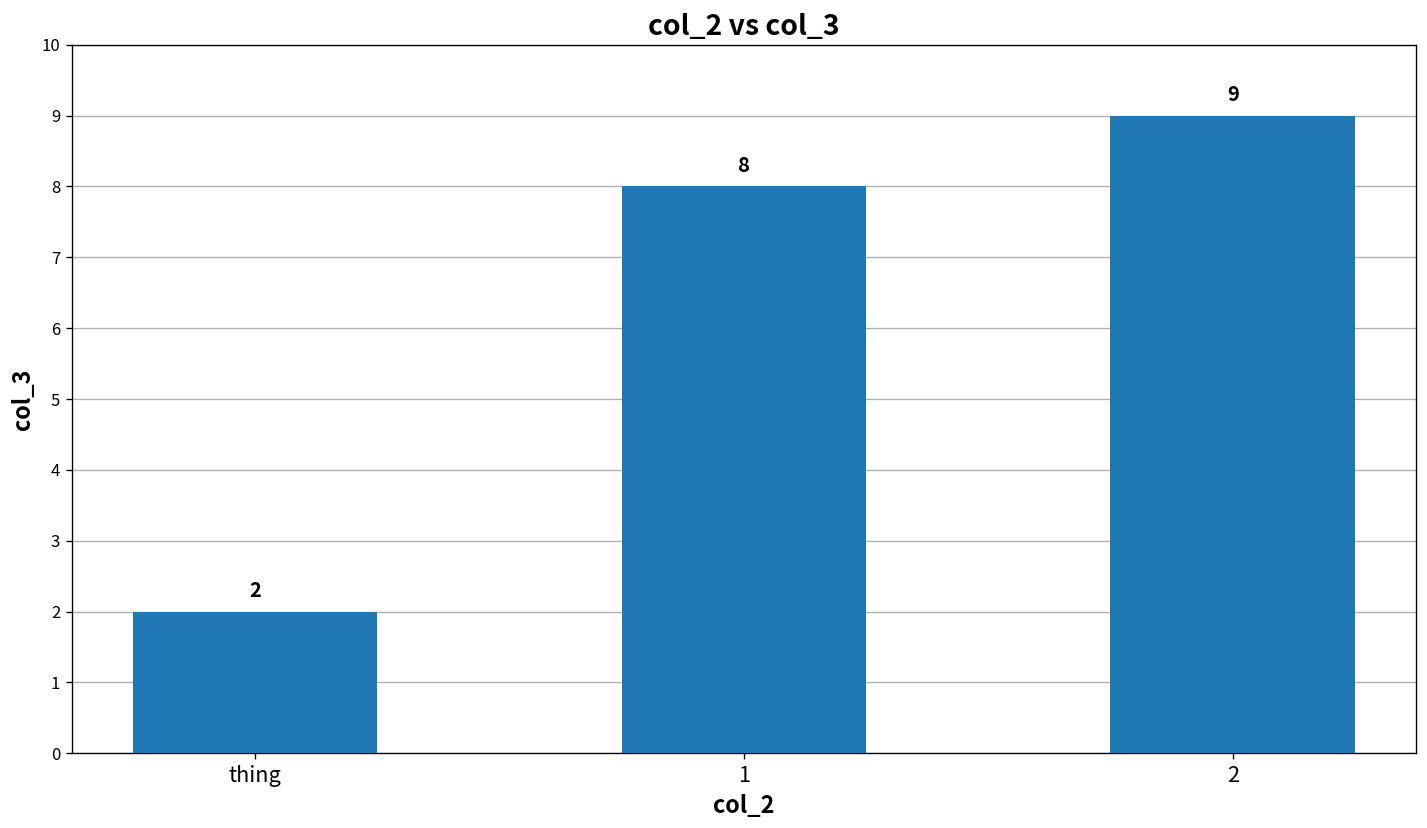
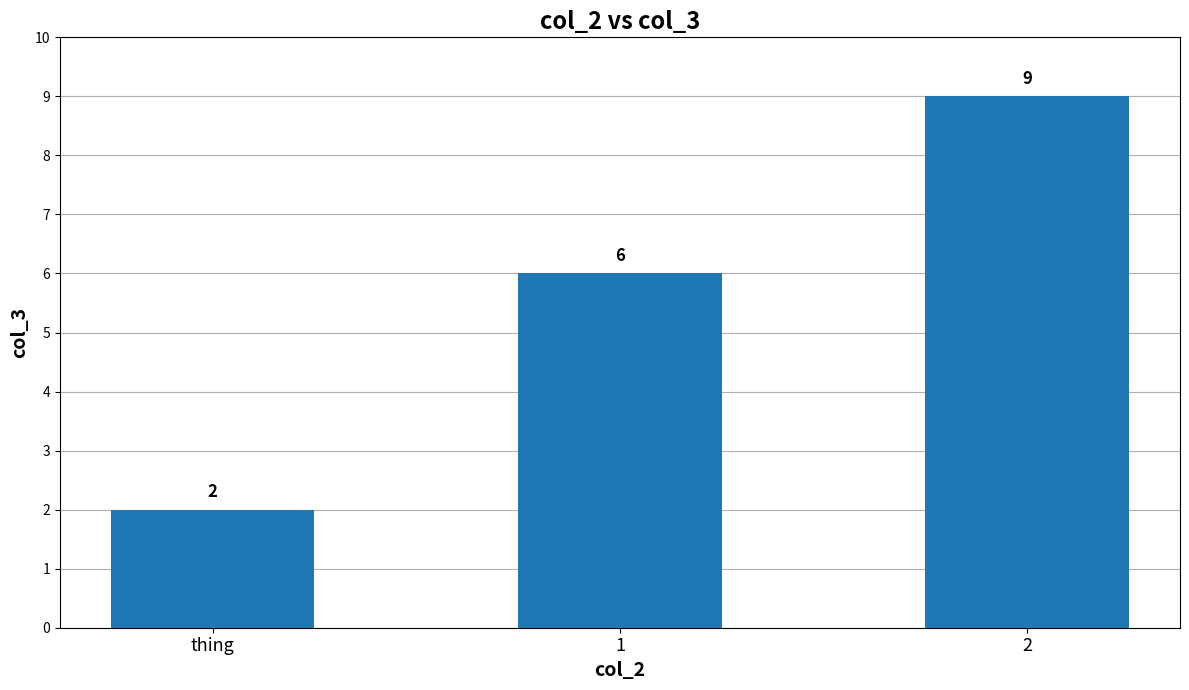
1: 8 -> 6
